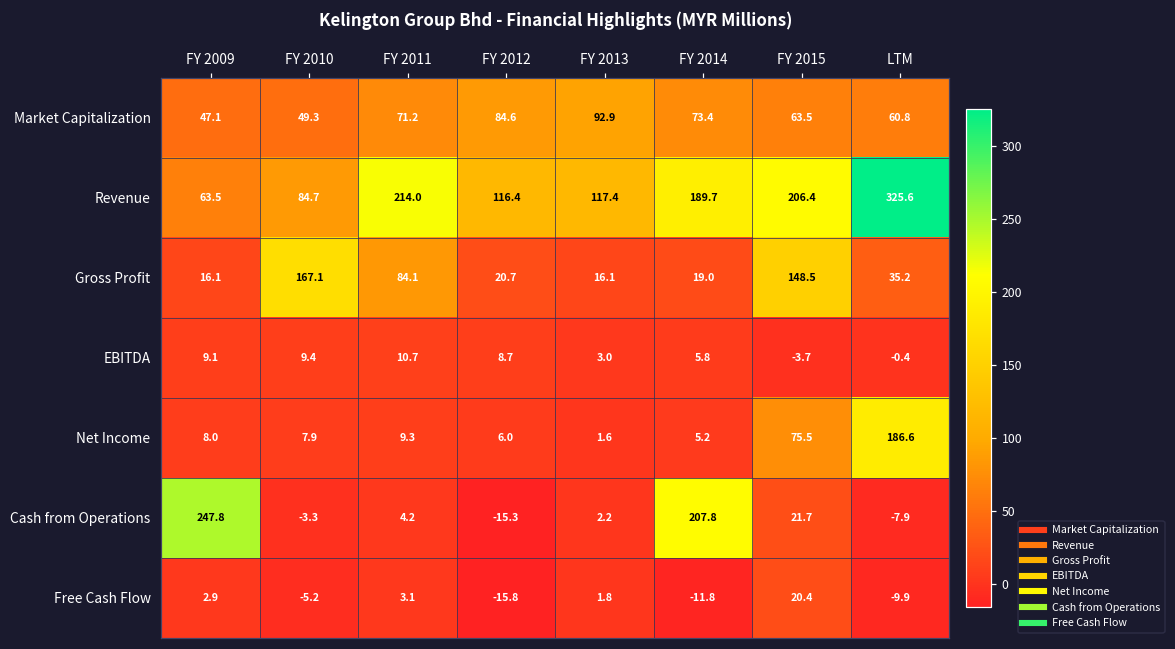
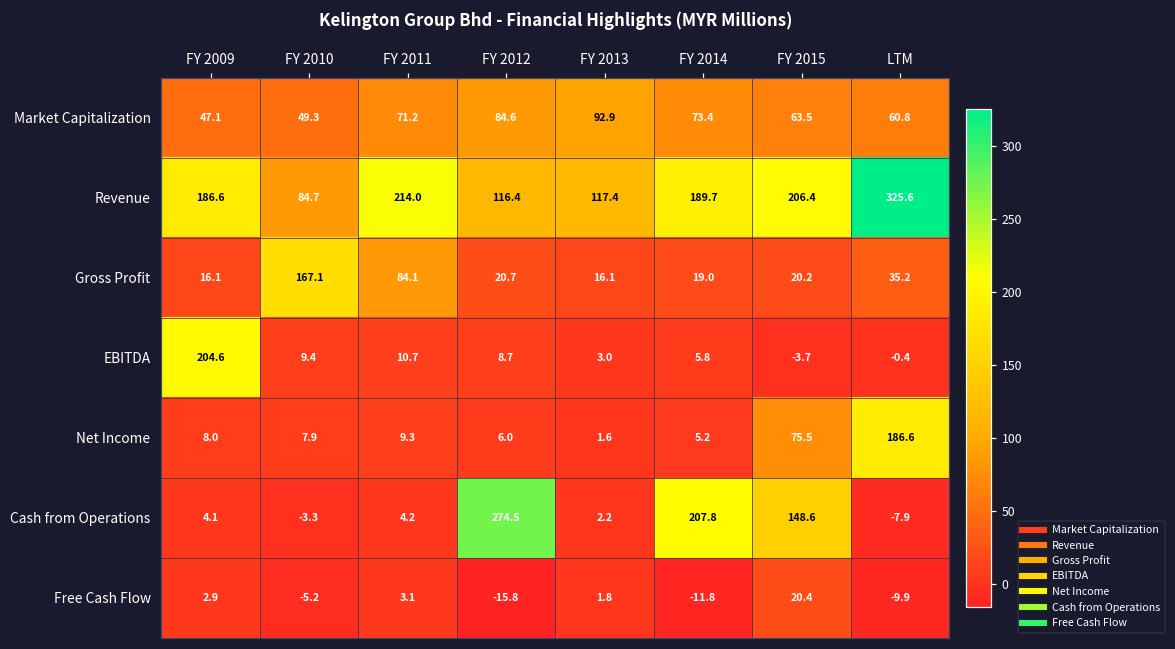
Revenue, FY 2009: 63.5 -> 186.6
Gross Profit, FY 2015: 148.5 -> 20.2
EBITDA, FY 2009: 9.1 -> 204.6
Cash from Operations, FY 2009: 247.8 -> 4.1
Cash from Operations, FY 2012: -15.3 -> 274.5
Cash from Operations, FY 2015: 21.7 -> 148.6
